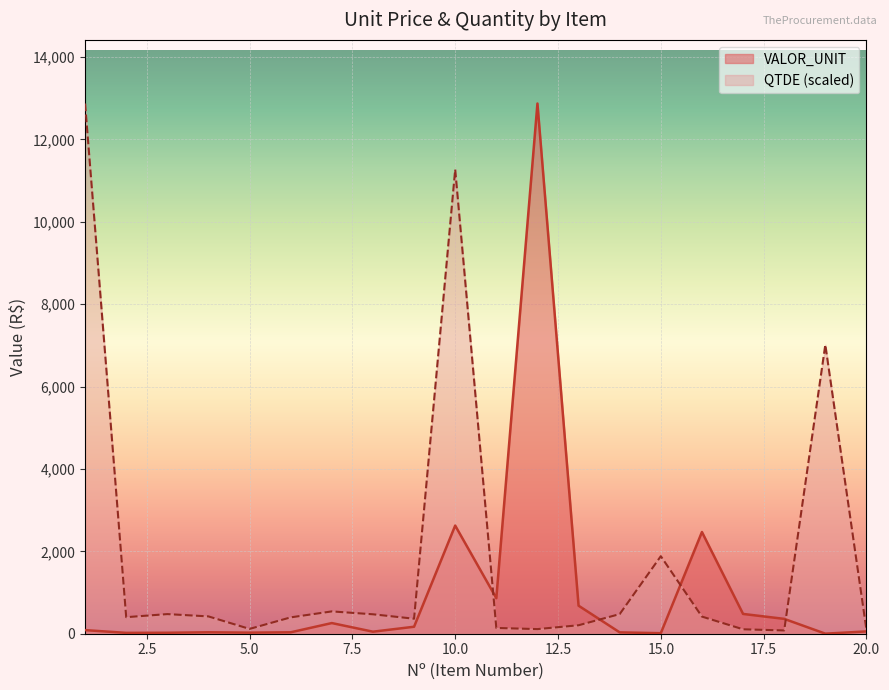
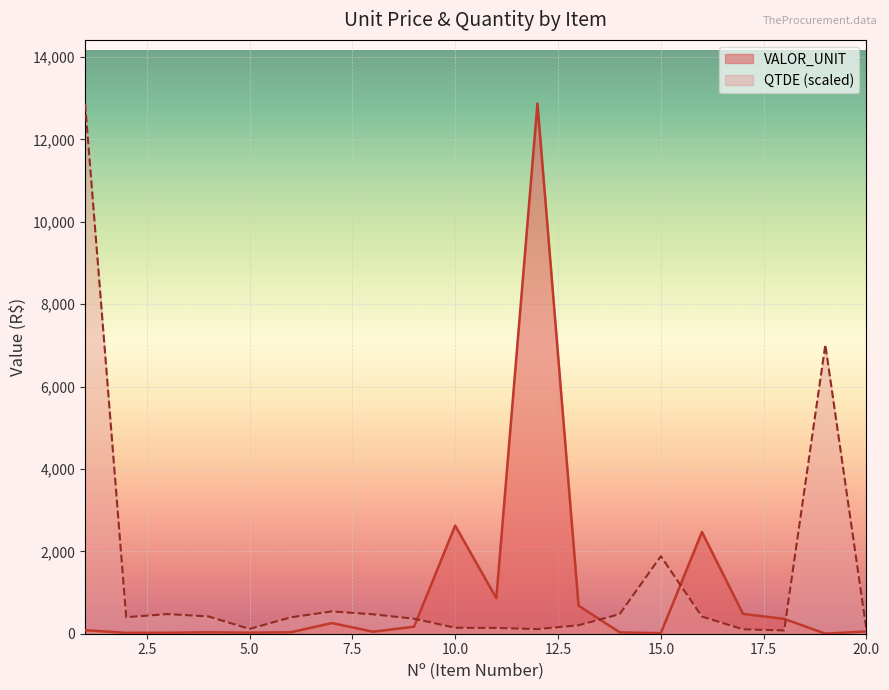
QTDE (scaled), 10.0: 11,300 -> 100
